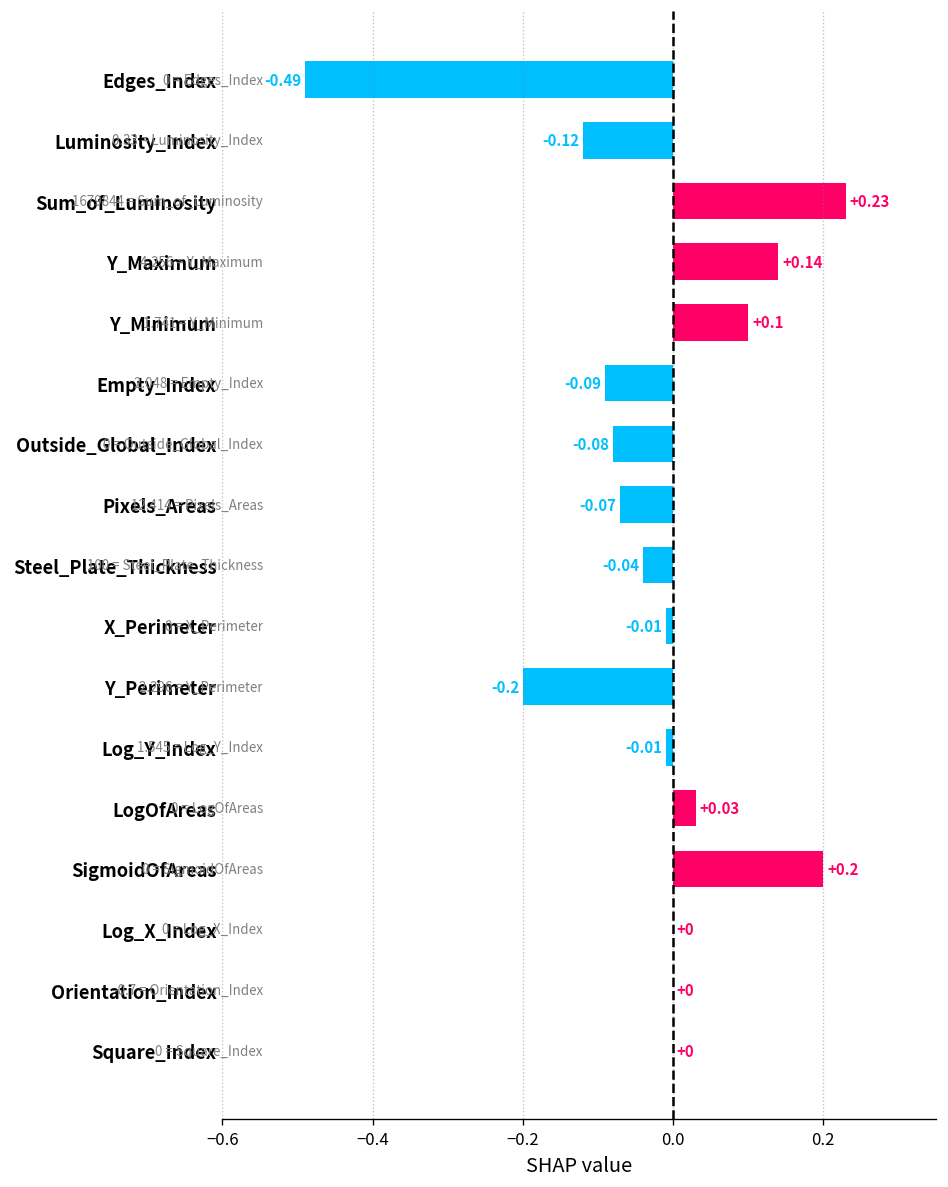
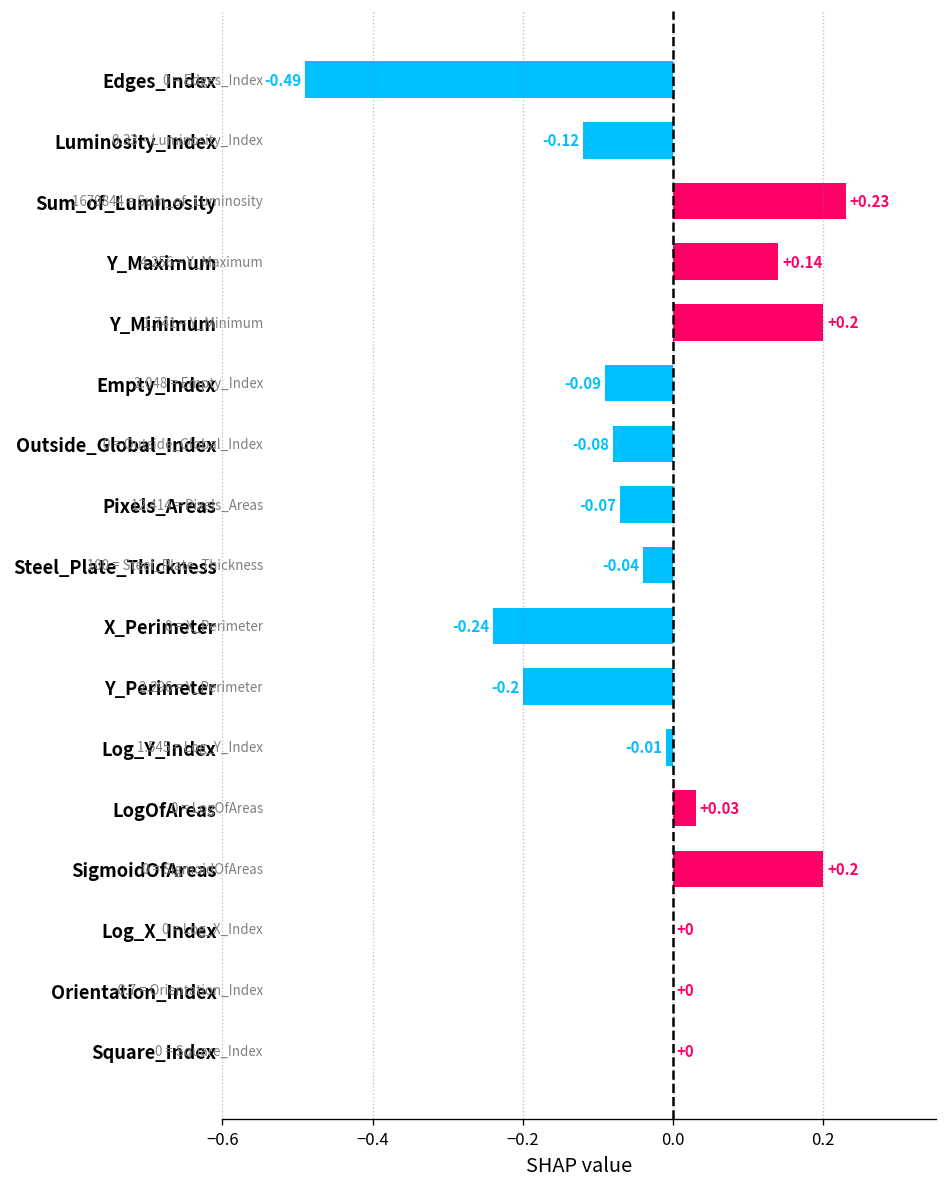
Y_Minimum: +0.1 -> +0.2
X_Perimeter: -0.01 -> -0.24
